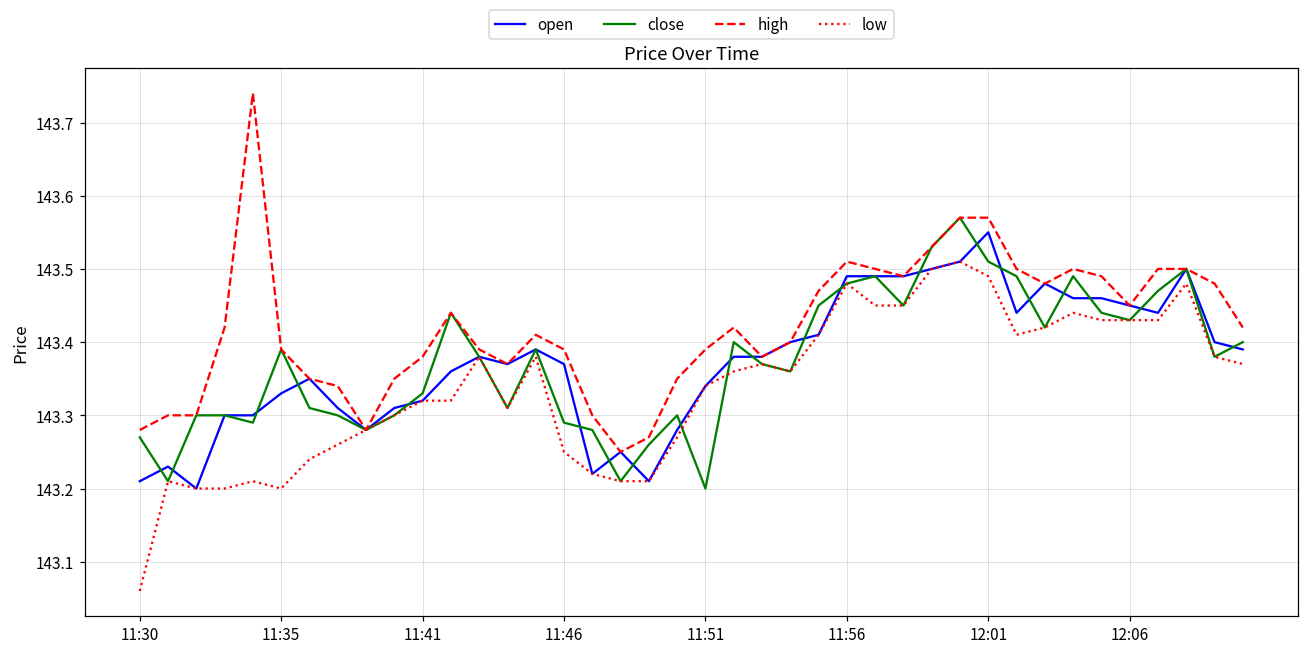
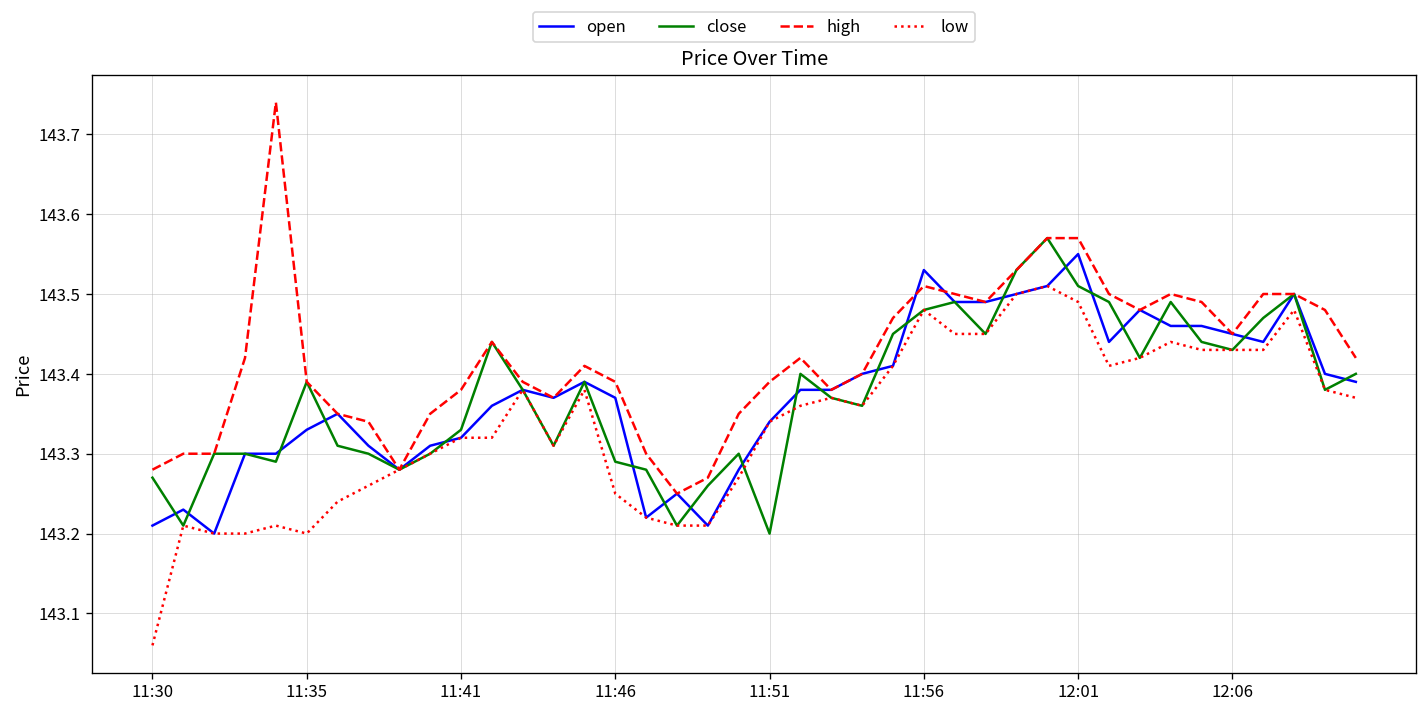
open, 11:56: 143.49 -> 143.53
